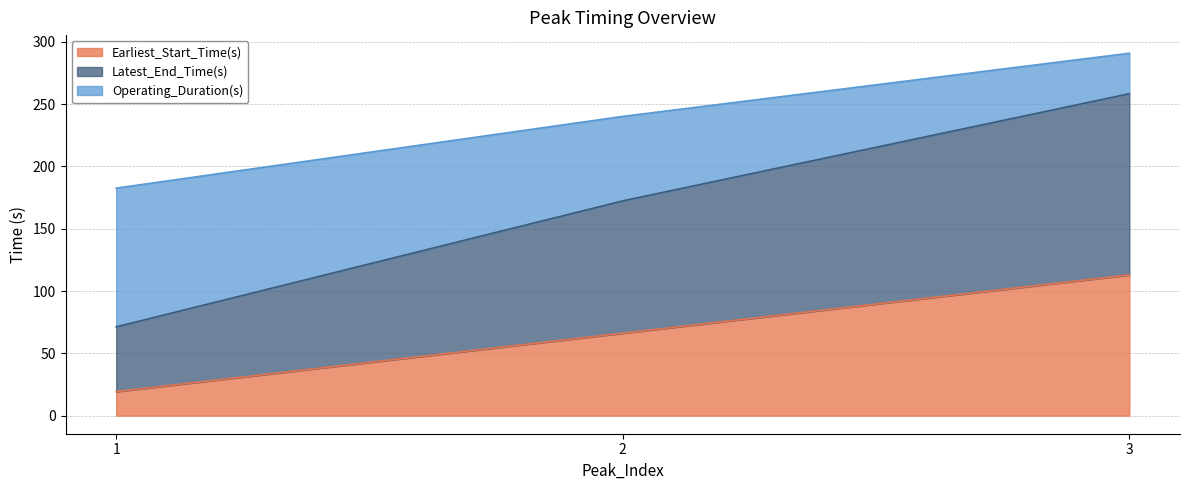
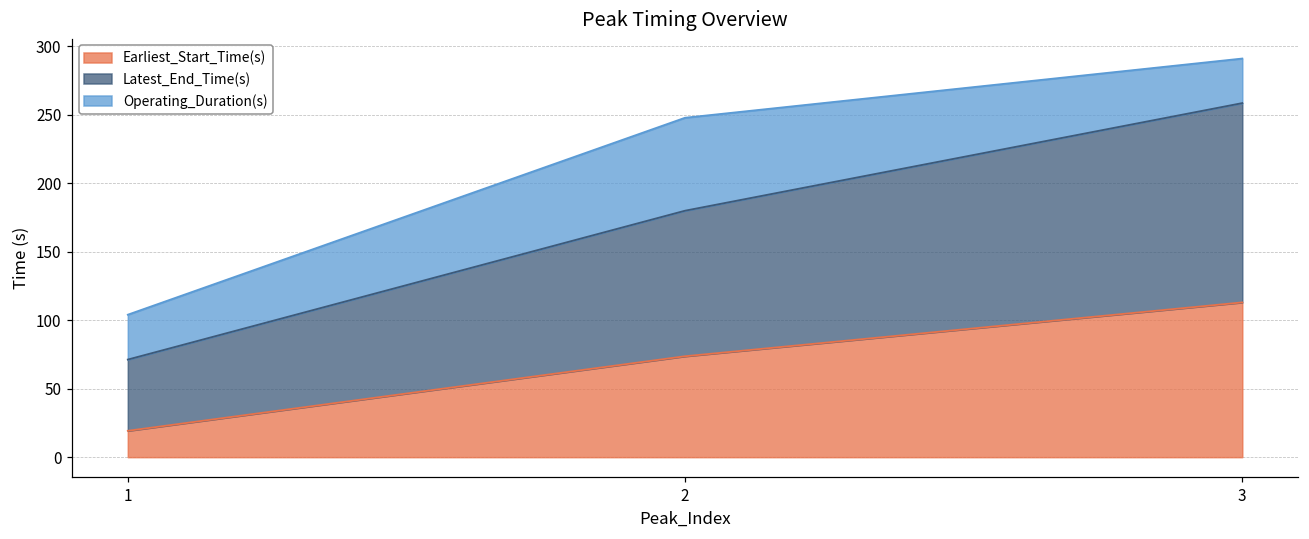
Operating_Duration(s), 1: 111 -> 33
Earliest_Start_Time(s), 2: 66 -> 74
